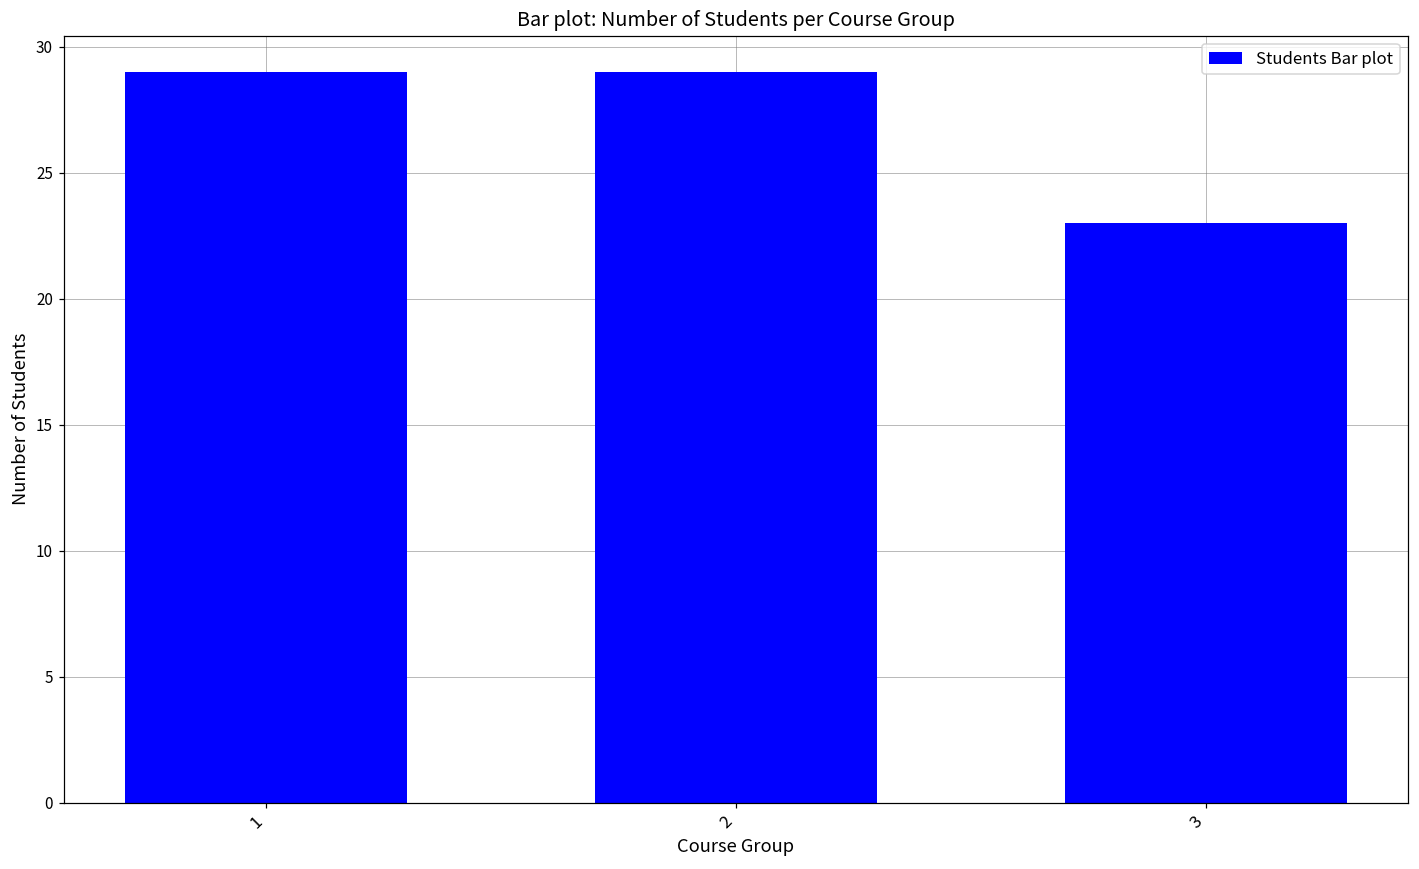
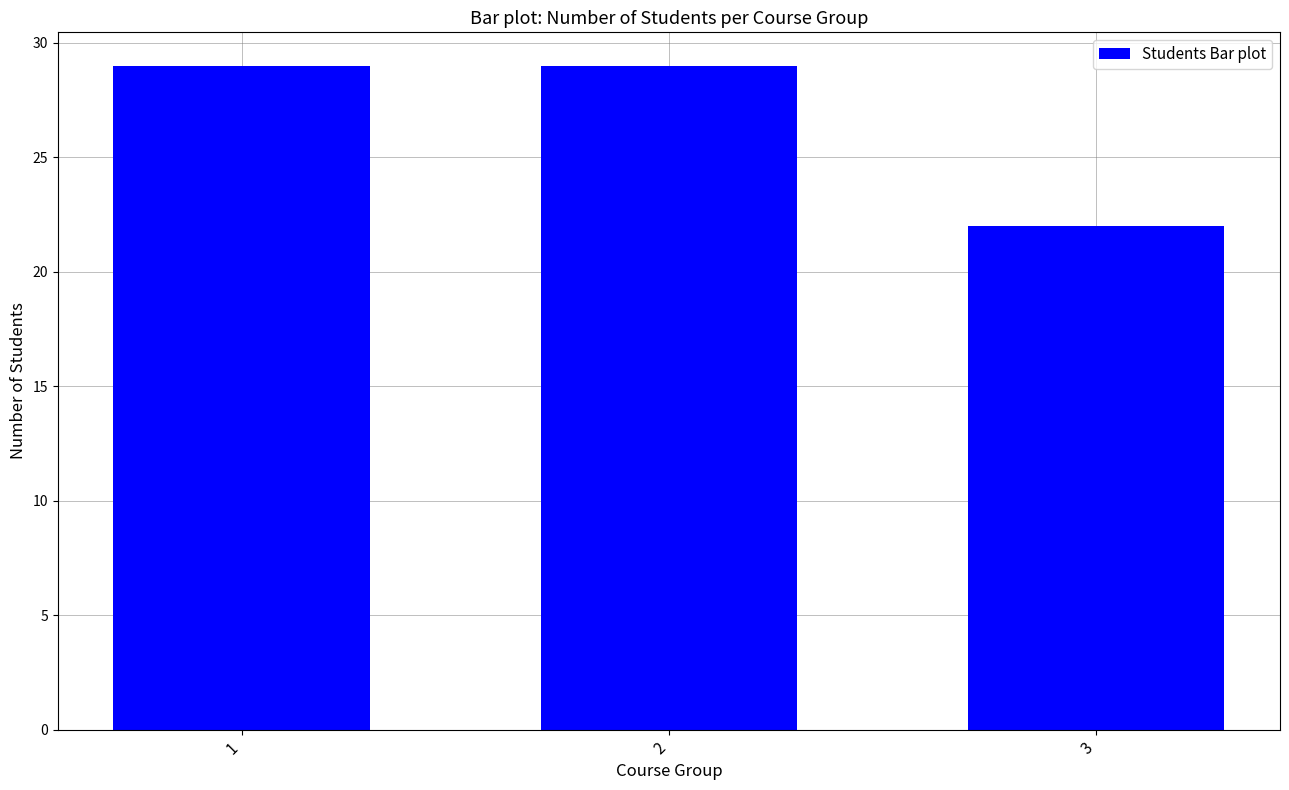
3: 23 -> 22
